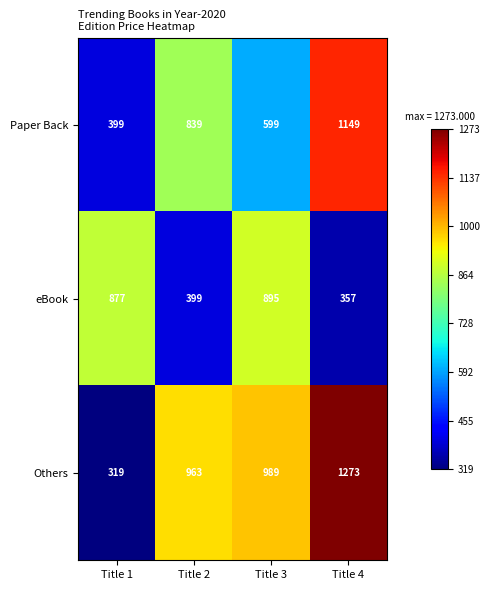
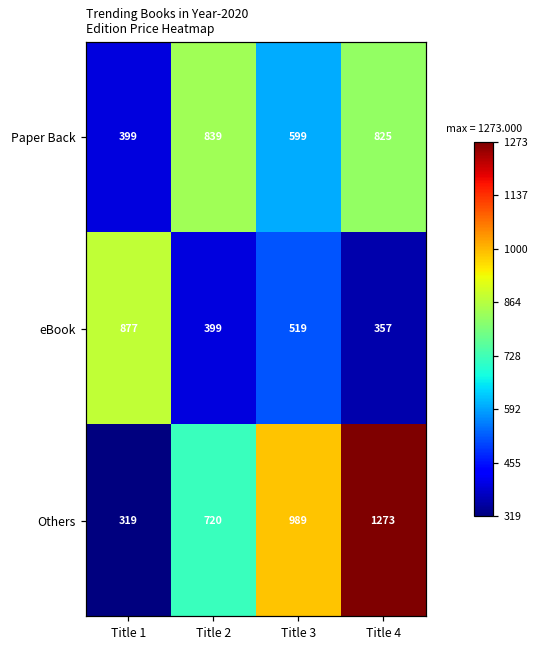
Paper Back, Title 4: 1149 -> 825
eBook, Title 3: 895 -> 519
Others, Title 2: 963 -> 720
